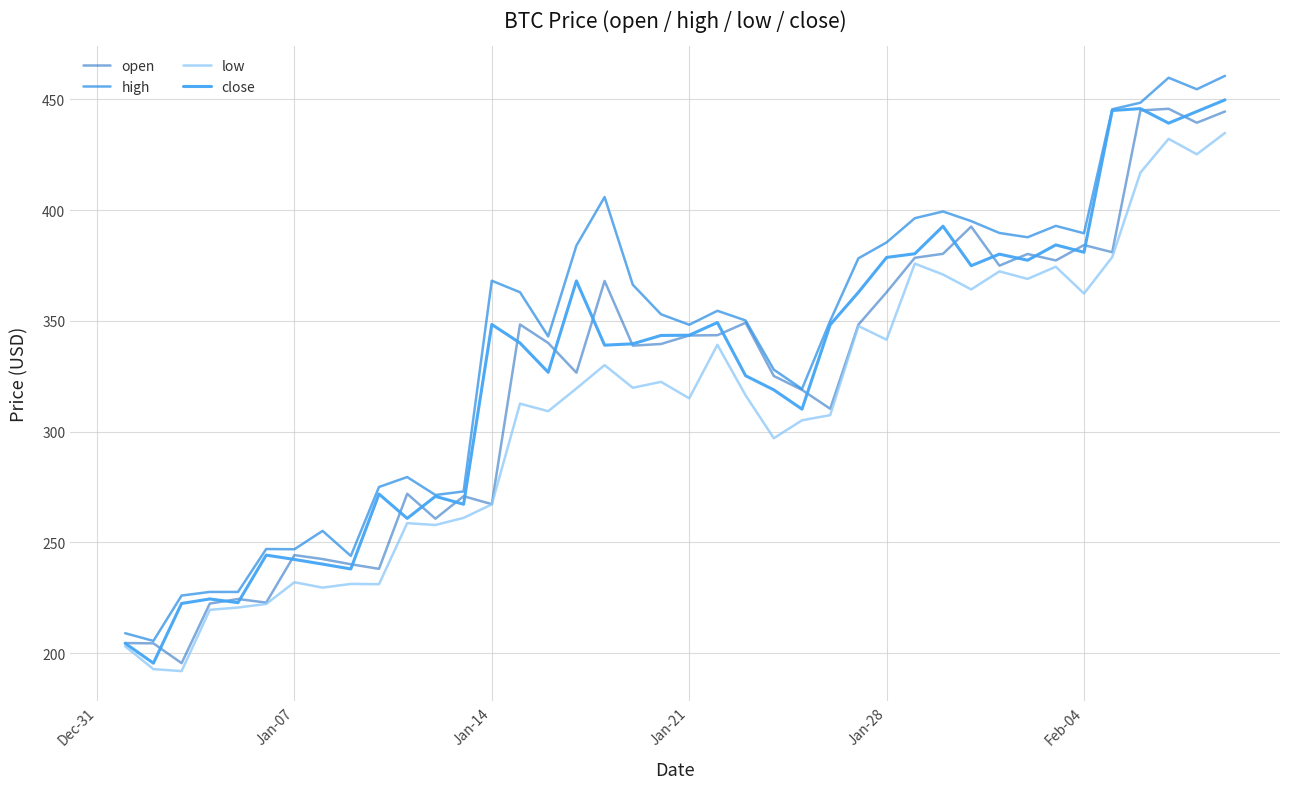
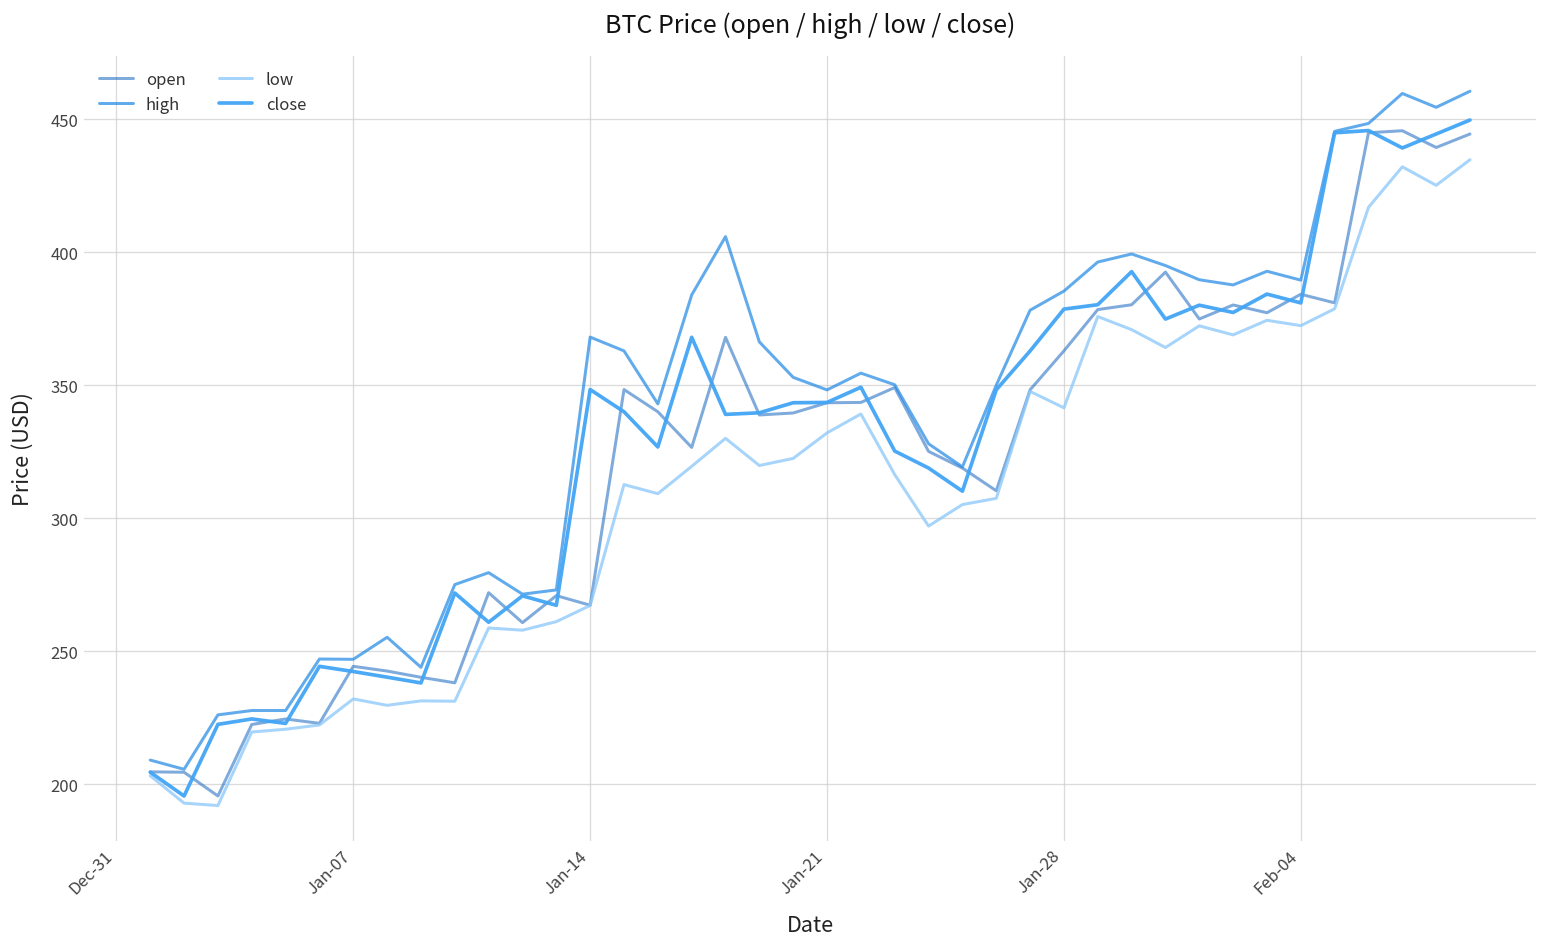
low, Jan-21: 315 -> 332
low, Feb-04: 362 -> 372
